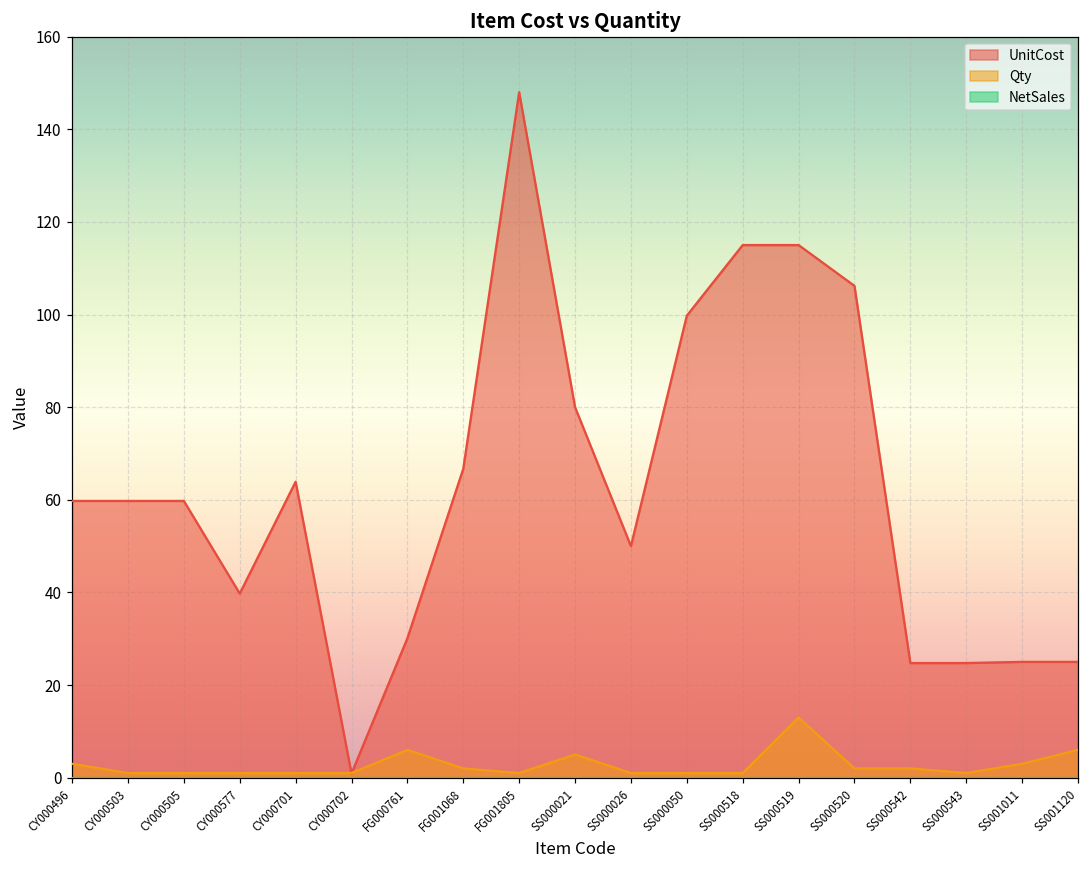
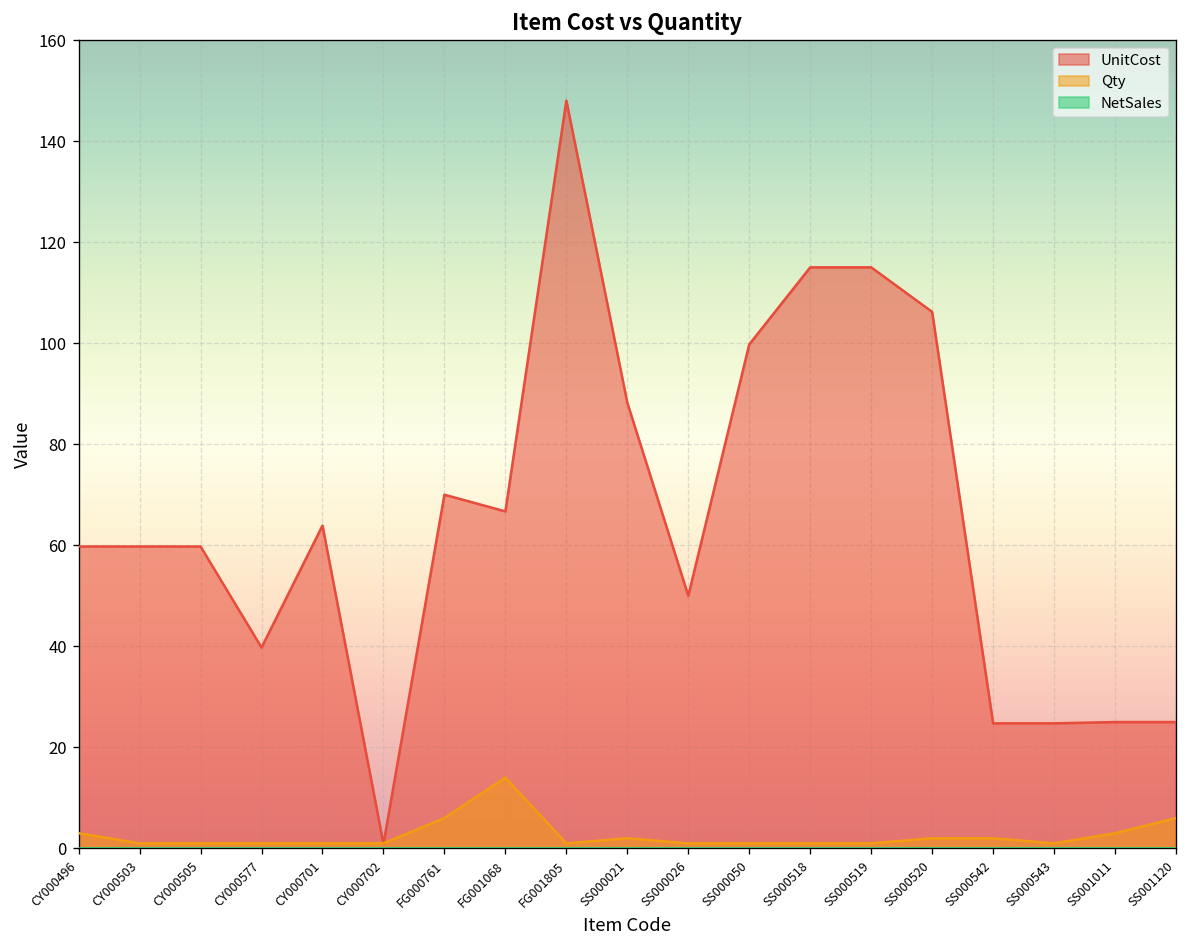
UnitCost, FG000761: 30 -> 70
Qty, FG001068: 2 -> 14
UnitCost, SS000021: 80 -> 88
Qty, SS000021: 5 -> 2
Qty, SS000519: 13 -> 1
